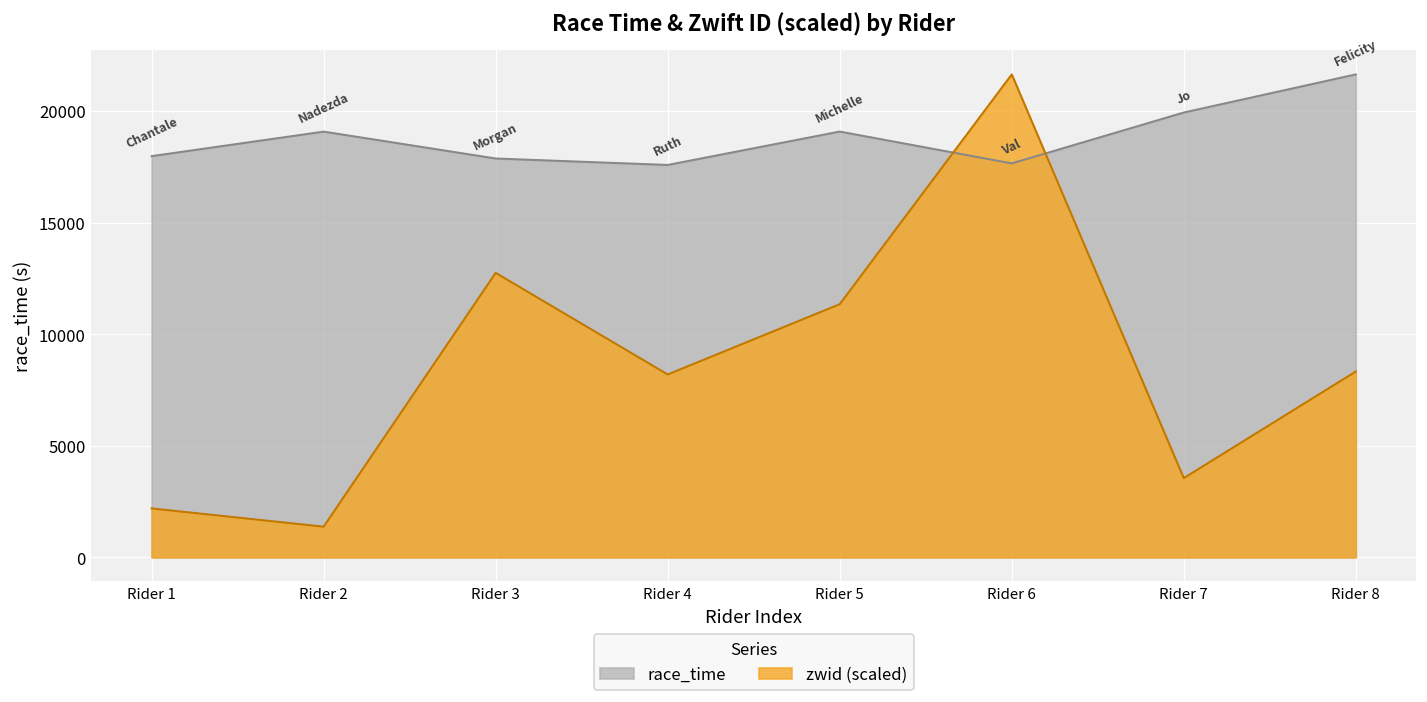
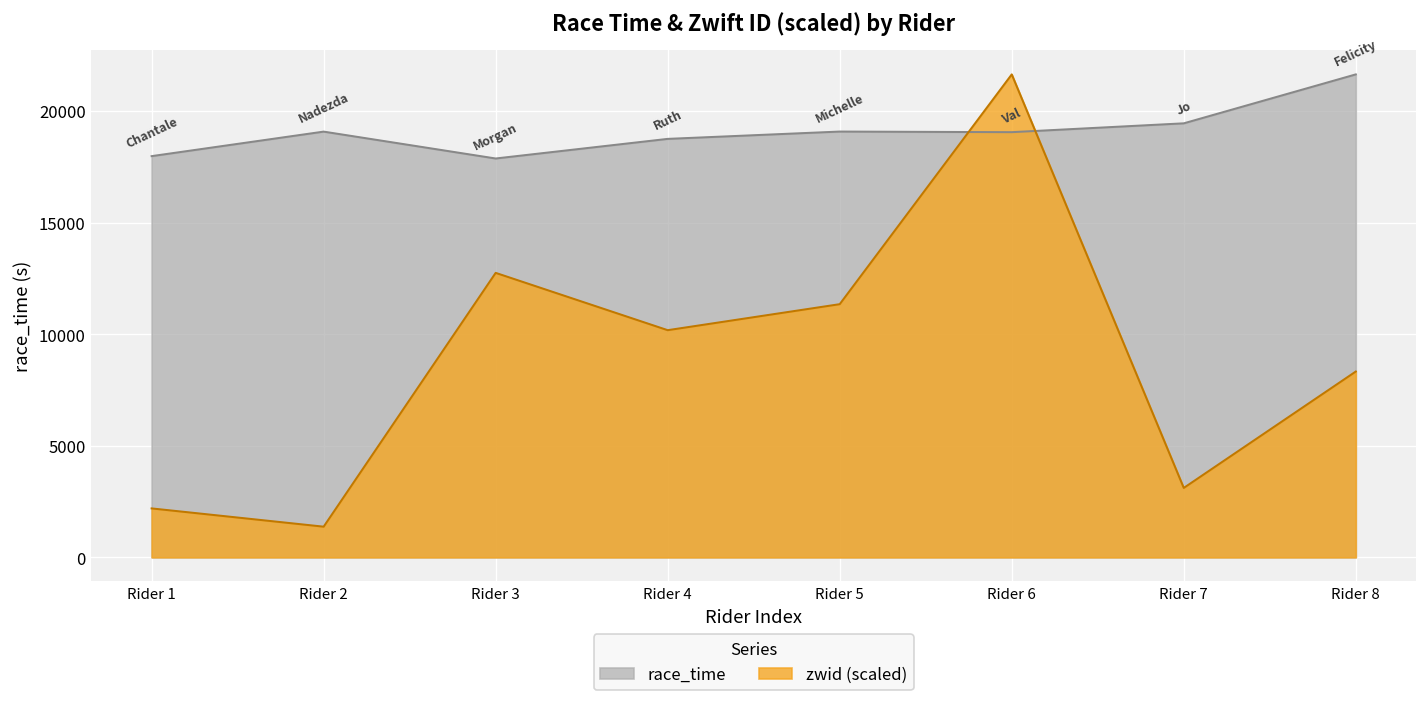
race_time, Rider 4: 17600 -> 18800
zwid (scaled), Rider 4: 8200 -> 10200
race_time, Rider 6: 17700 -> 19100
race_time, Rider 7: 19900 -> 19400
zwid (scaled), Rider 7: 3600 -> 3100
